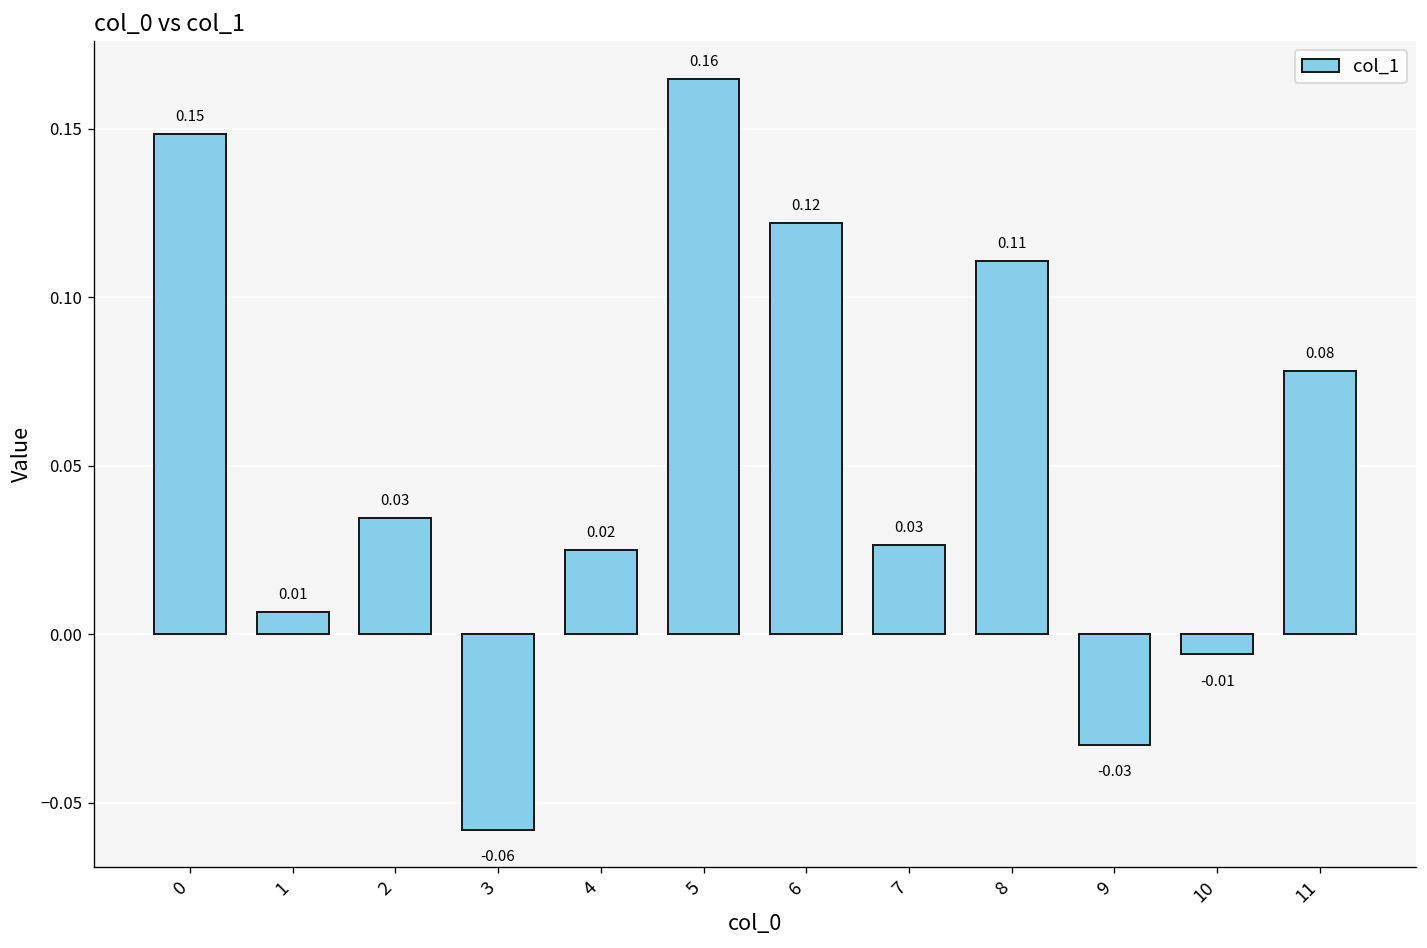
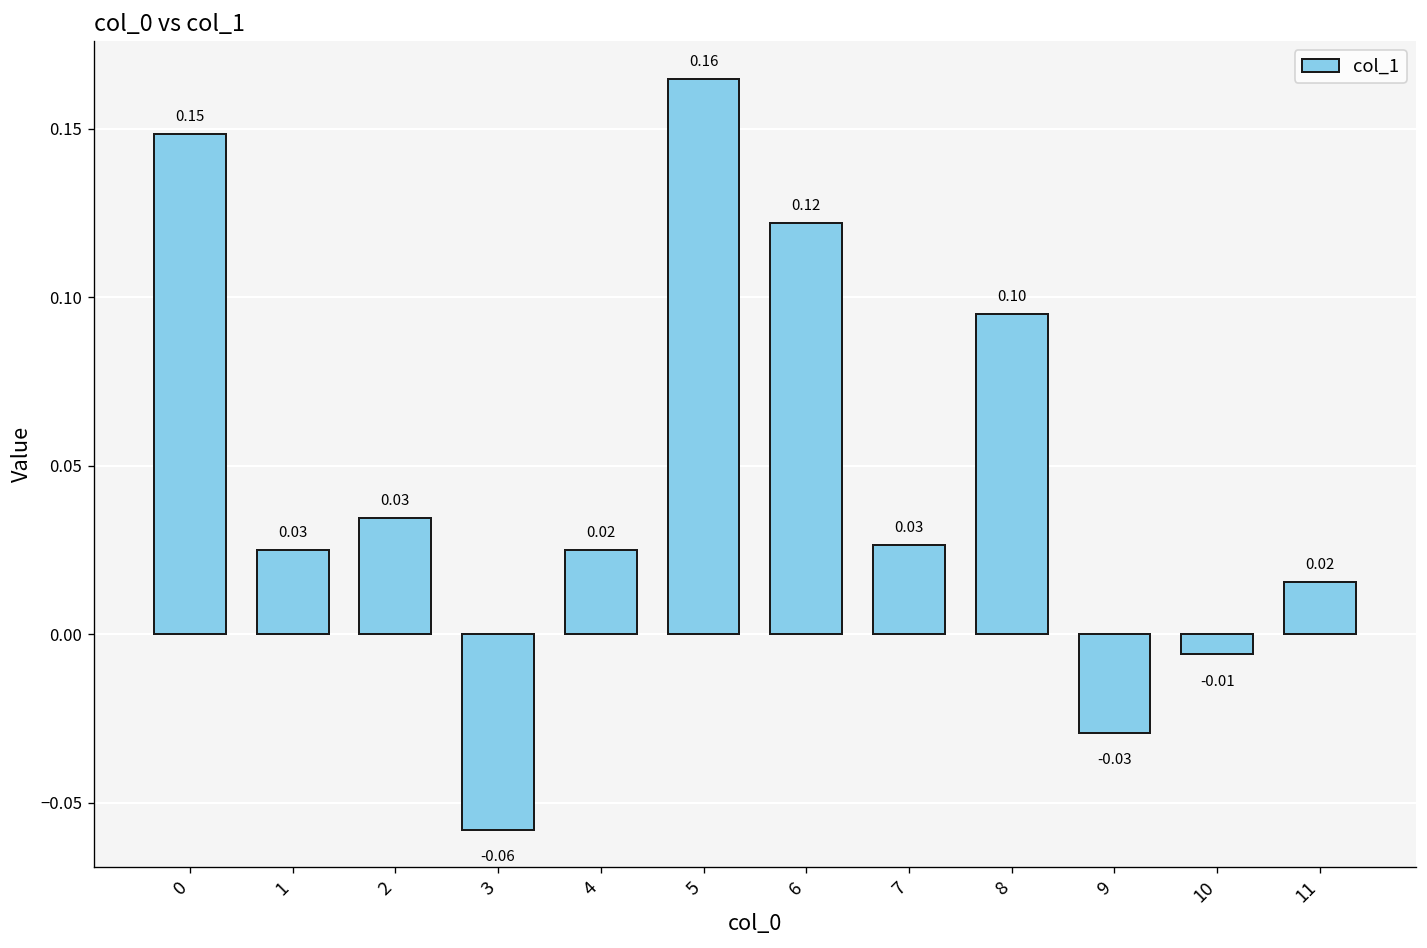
1: 0.01 -> 0.03
8: 0.11 -> 0.10
9: -0.033 -> -0.029
11: 0.08 -> 0.02
